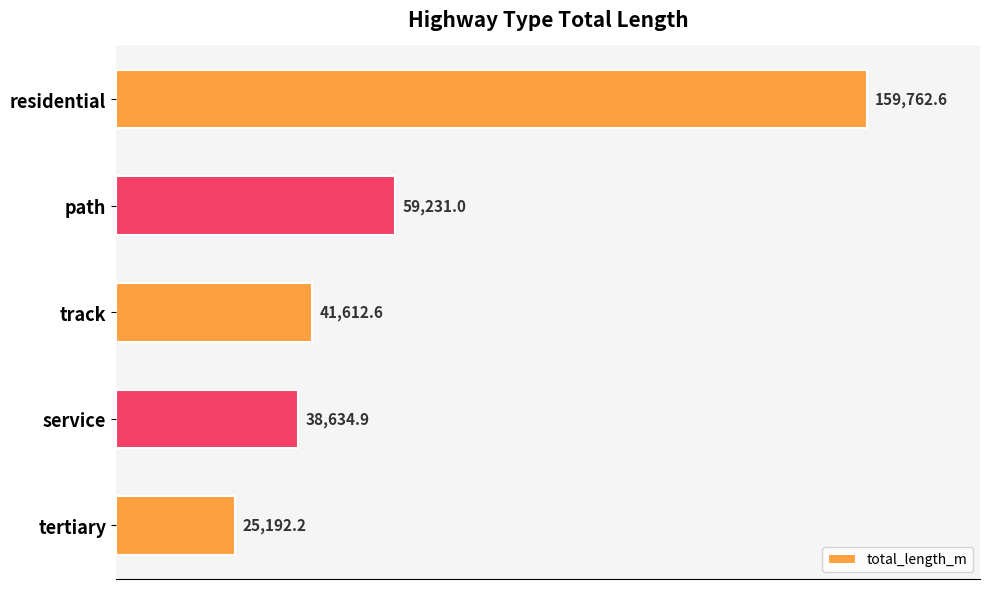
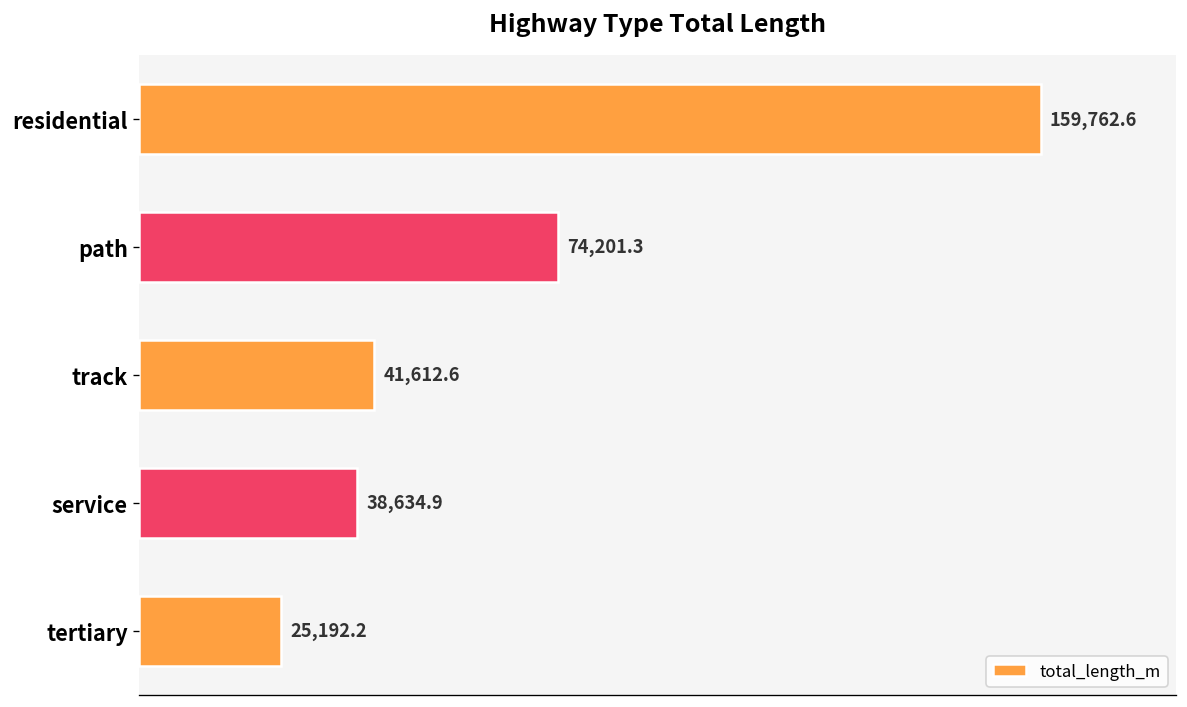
path: 59,231.0 -> 74,201.3
